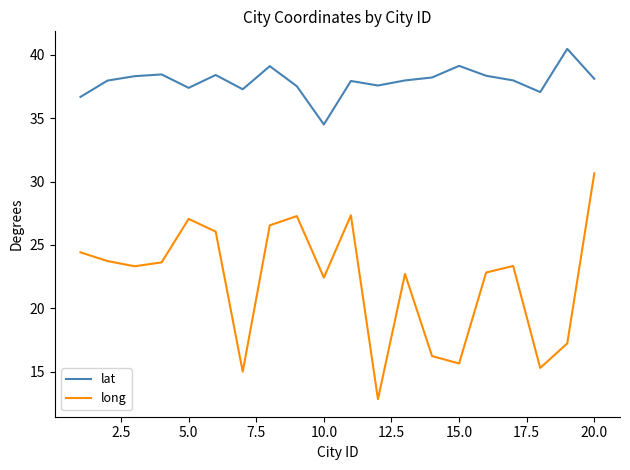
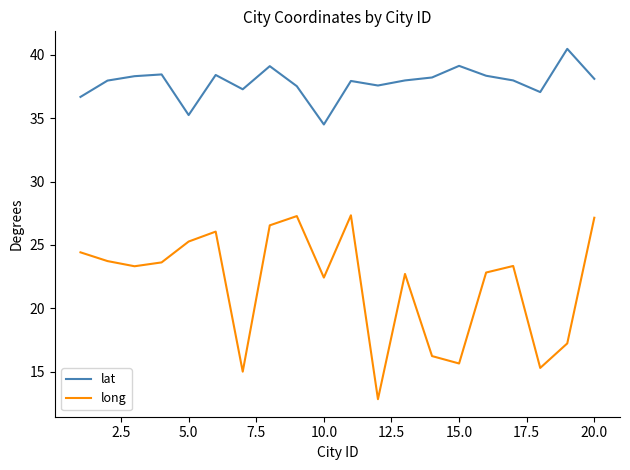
lat, 5.0: 37.4 -> 35.3
long, 5.0: 27.1 -> 25.3
long, 20.0: 30.7 -> 27.1
